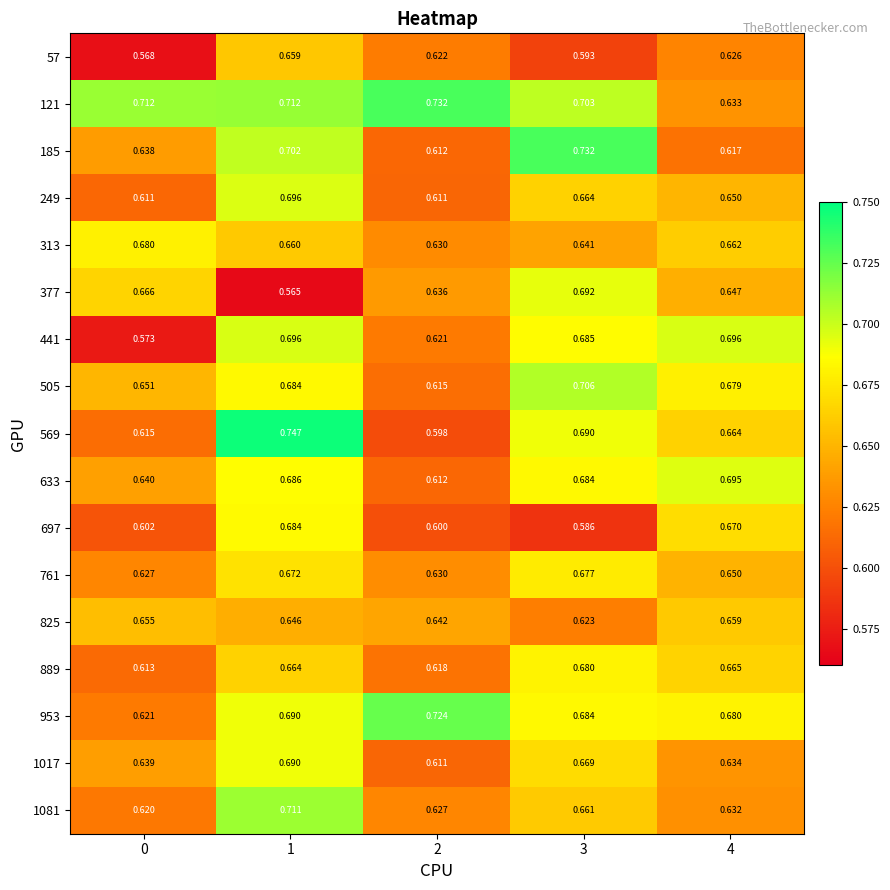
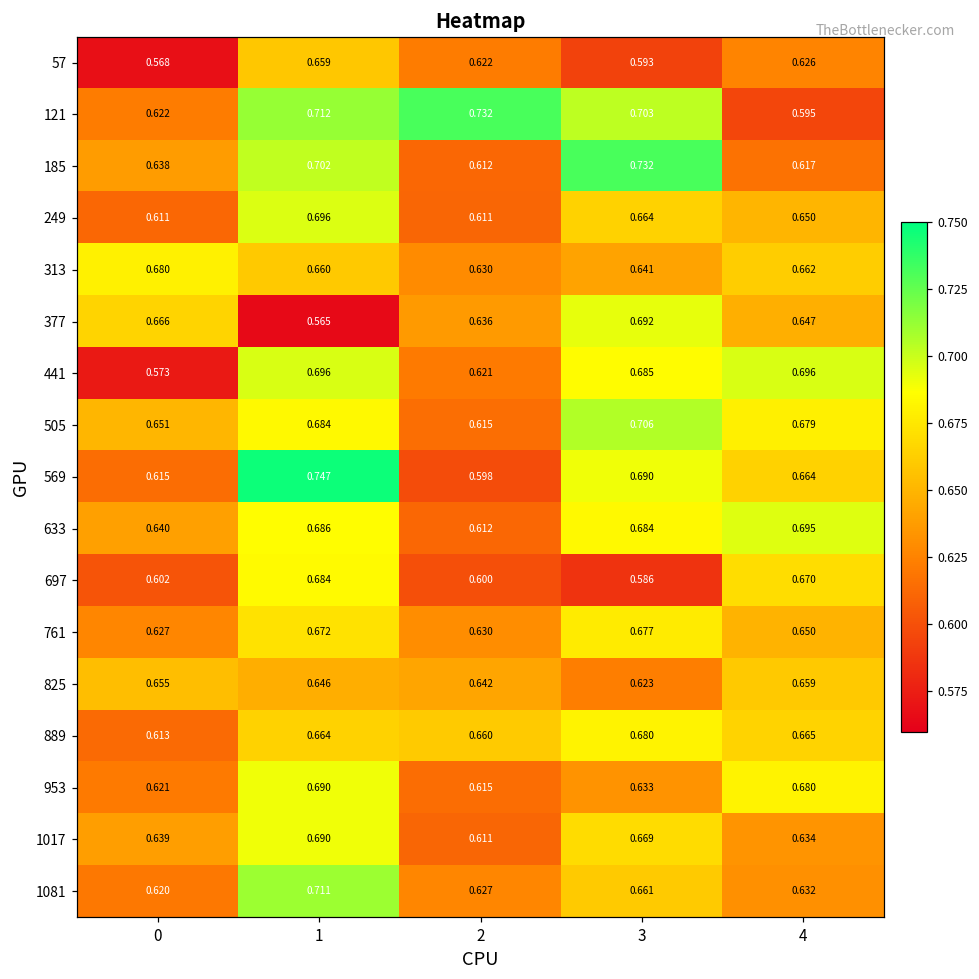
121, 0: 0.712 -> 0.622
121, 4: 0.633 -> 0.595
889, 2: 0.618 -> 0.660
953, 2: 0.724 -> 0.615
953, 3: 0.684 -> 0.633
